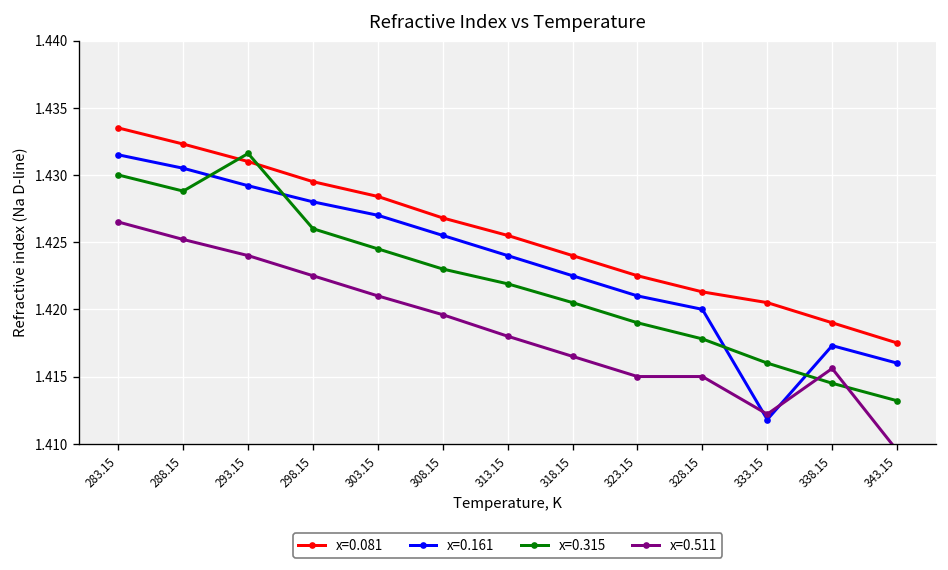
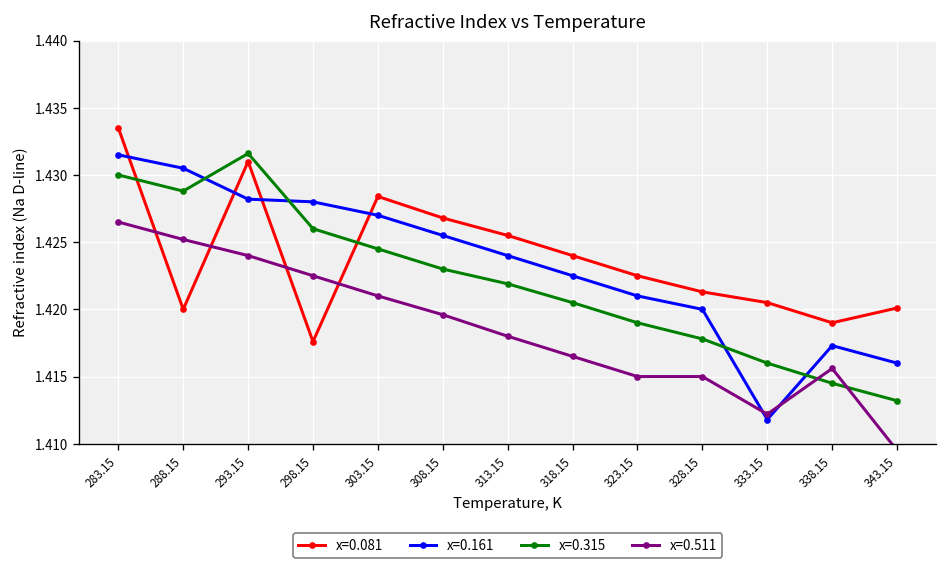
x=0.081, 288.15: 1.4323 -> 1.4200
x=0.161, 293.15: 1.4292 -> 1.4282
x=0.081, 298.15: 1.4295 -> 1.4176
x=0.081, 343.15: 1.4175 -> 1.4201
